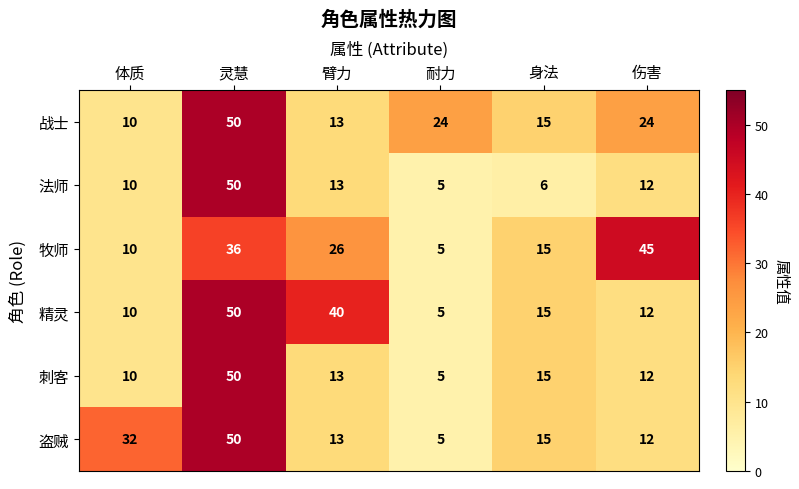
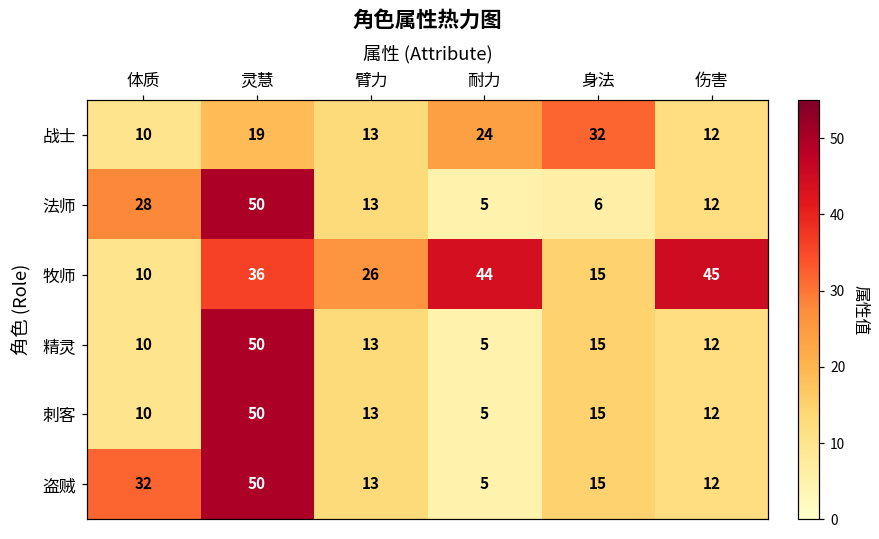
战士, 灵慧: 50 -> 19
战士, 身法: 15 -> 32
战士, 伤害: 24 -> 12
法师, 体质: 10 -> 28
牧师, 耐力: 5 -> 44
精灵, 臂力: 40 -> 13
